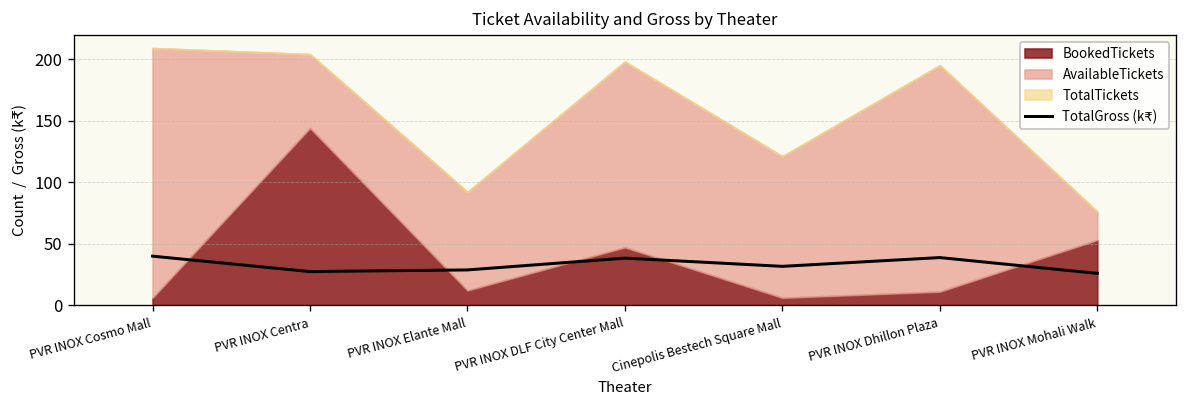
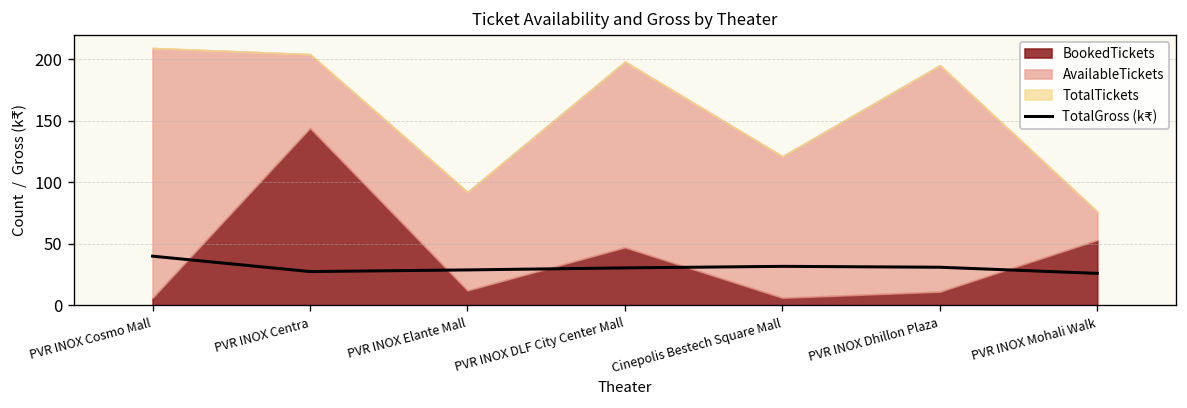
TotalGross (k₹), PVR INOX DLF City Center Mall: 38 -> 30
TotalGross (k₹), PVR INOX Dhillon Plaza: 39 -> 31
